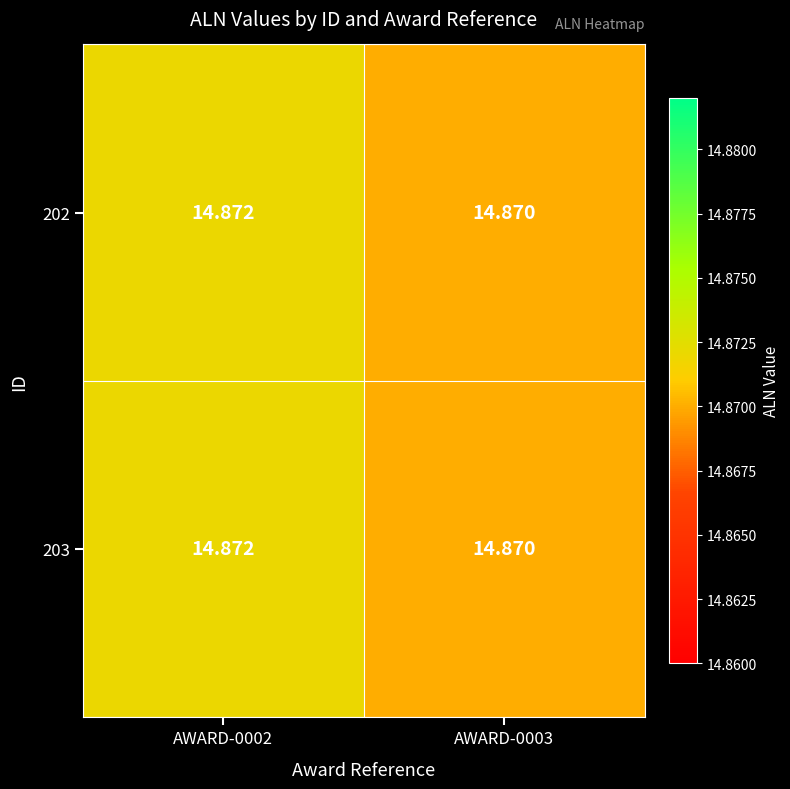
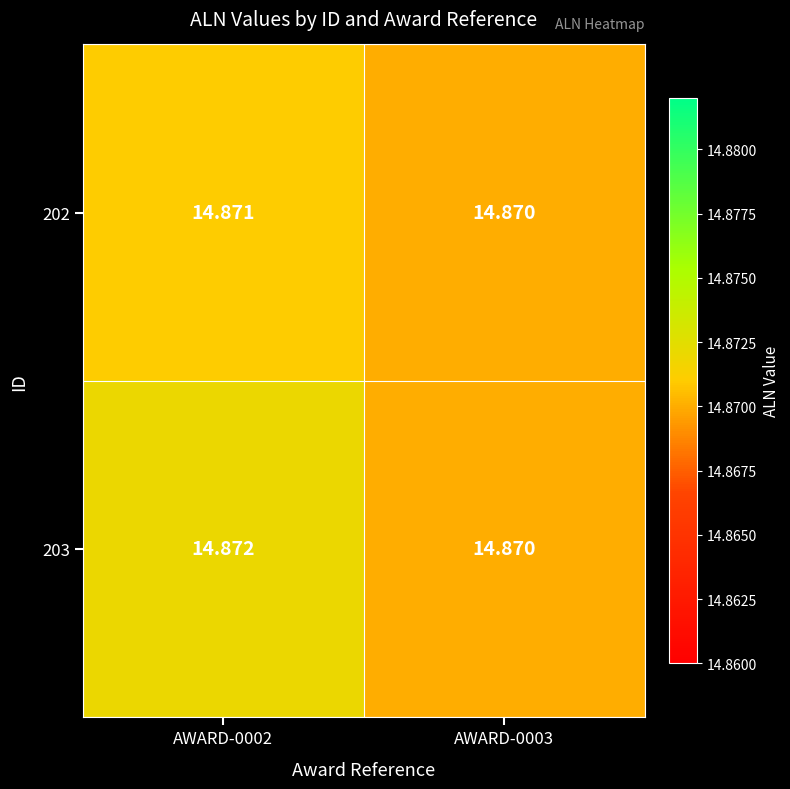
202, AWARD-0002: 14.872 -> 14.871
